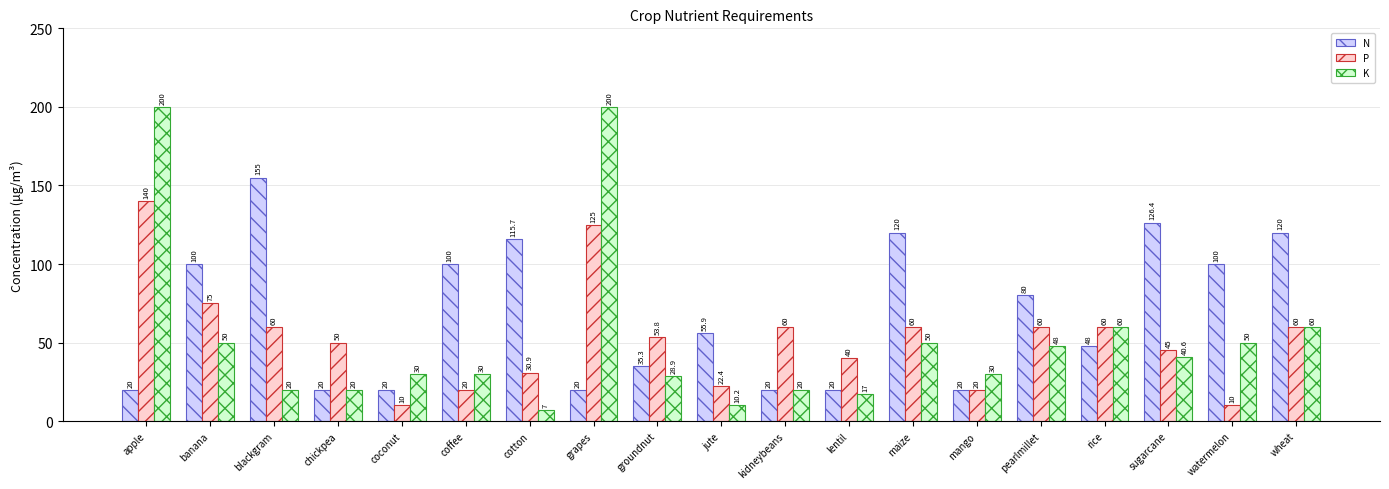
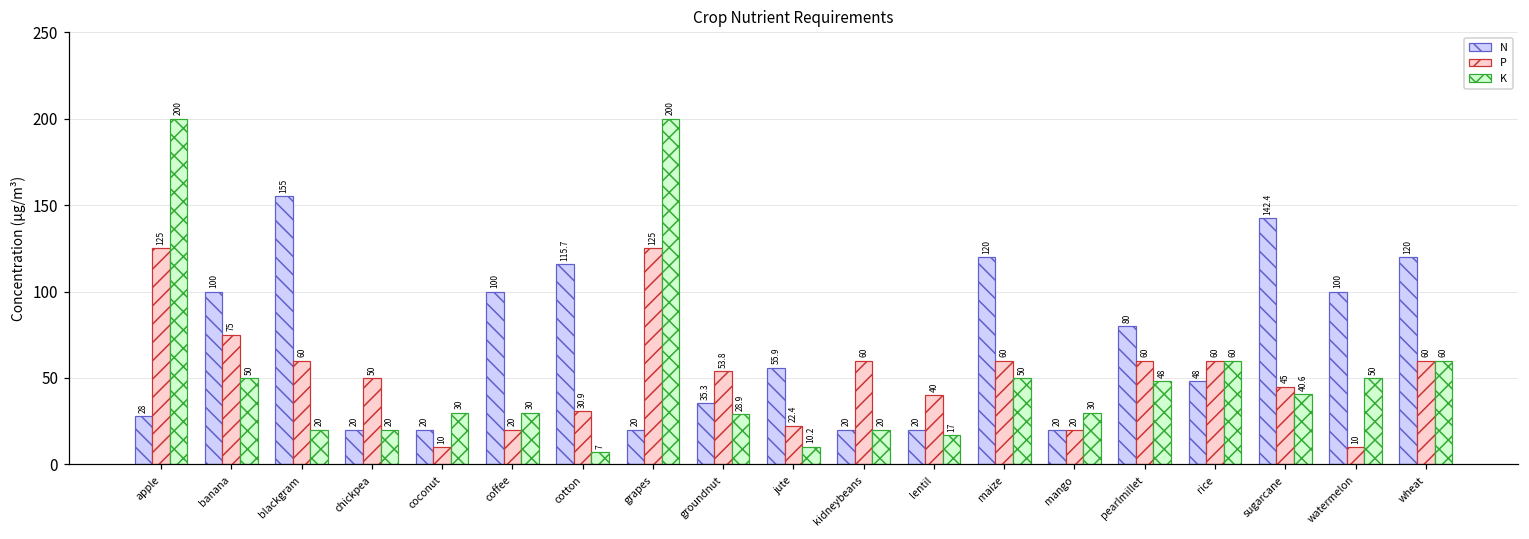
N, apple: 20 -> 28
P, apple: 140 -> 125
N, sugarcane: 126.4 -> 142.4
